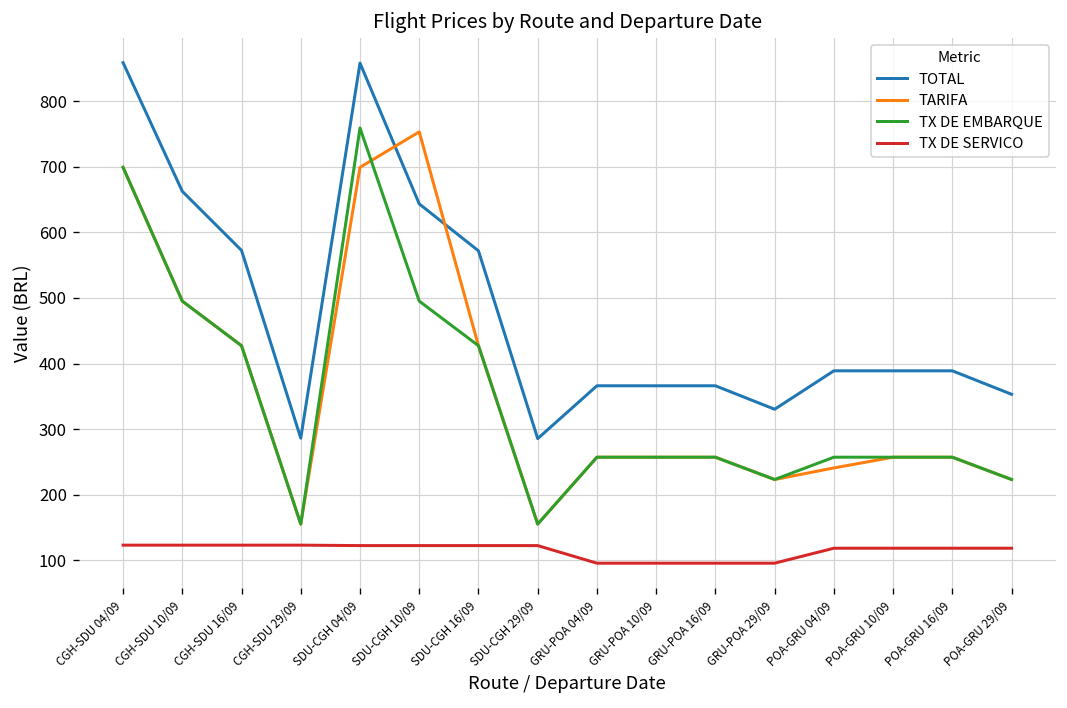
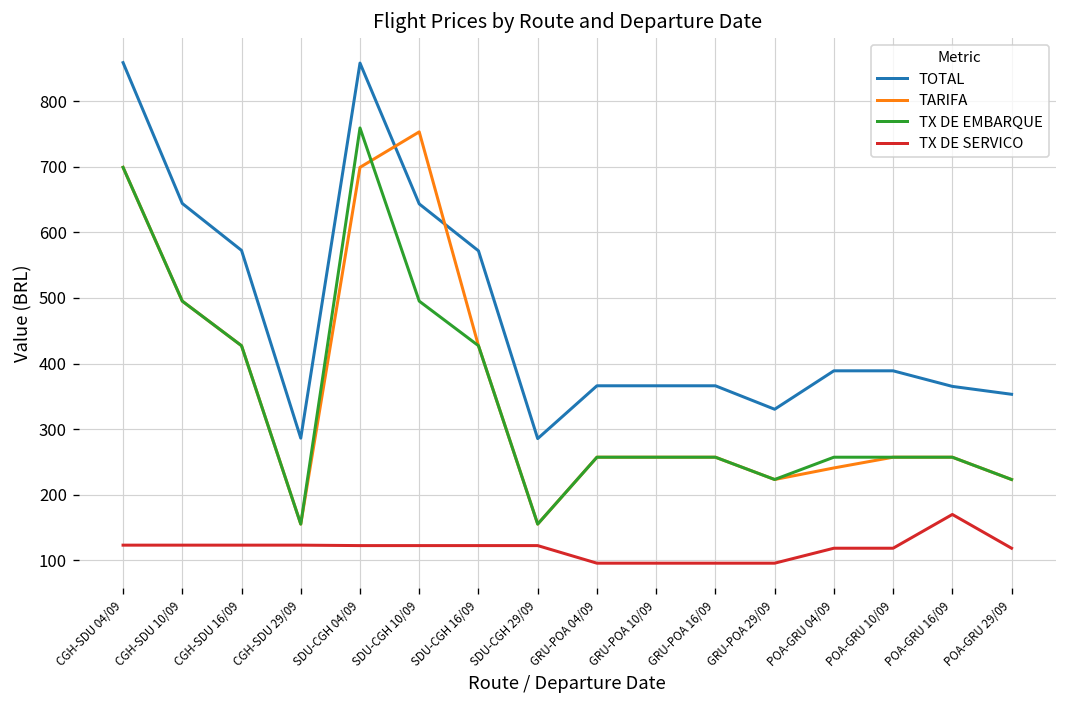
TOTAL, CGH-SDU 10/09: 660 -> 640
TOTAL, POA-GRU 16/09: 390 -> 370
TX DE SERVICO, POA-GRU 16/09: 120 -> 170
